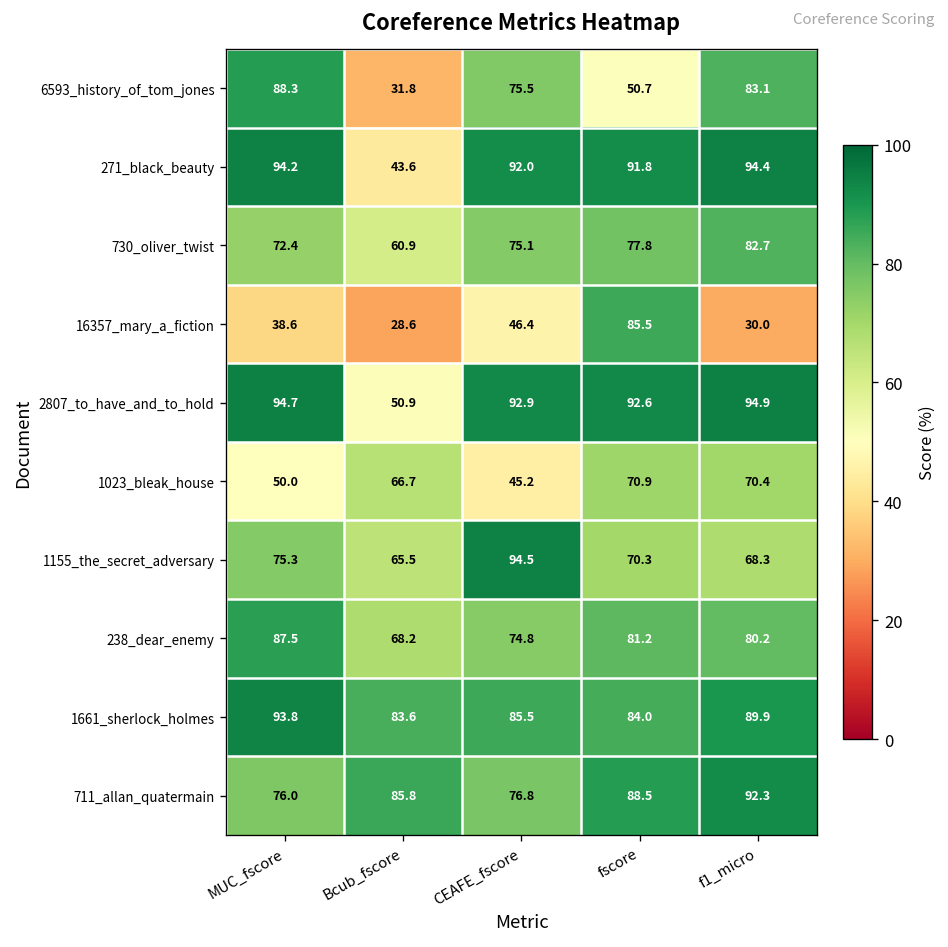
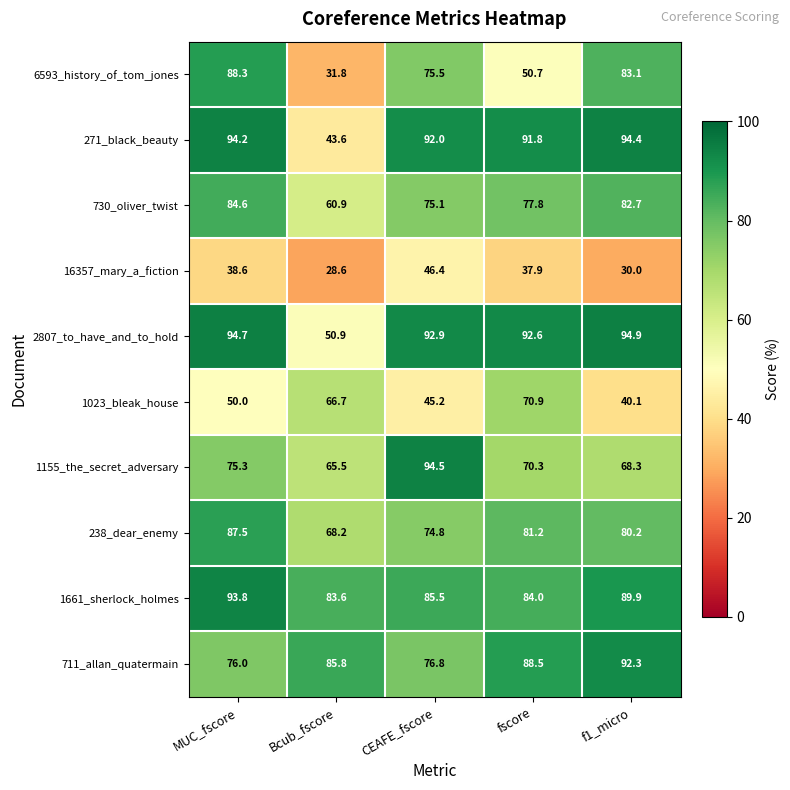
730_oliver_twist, MUC_fscore: 72.4 -> 84.6
16357_mary_a_fiction, fscore: 85.5 -> 37.9
1023_bleak_house, f1_micro: 70.4 -> 40.1
